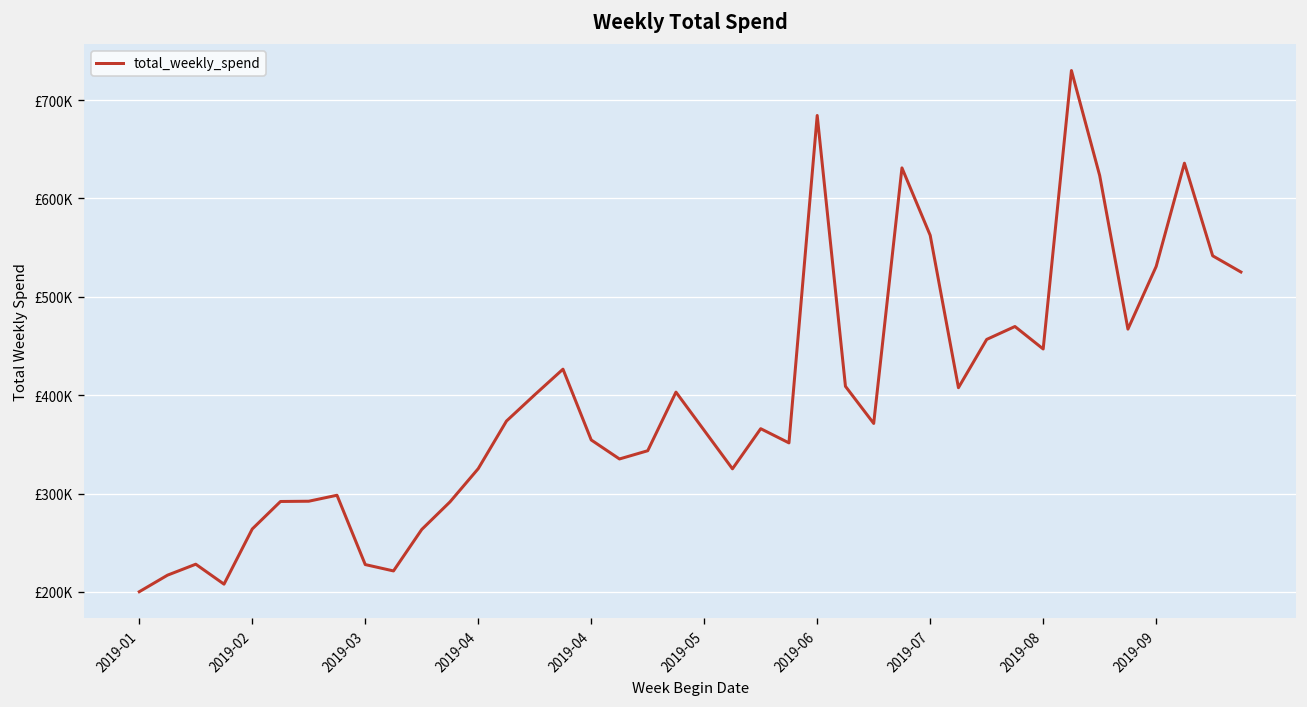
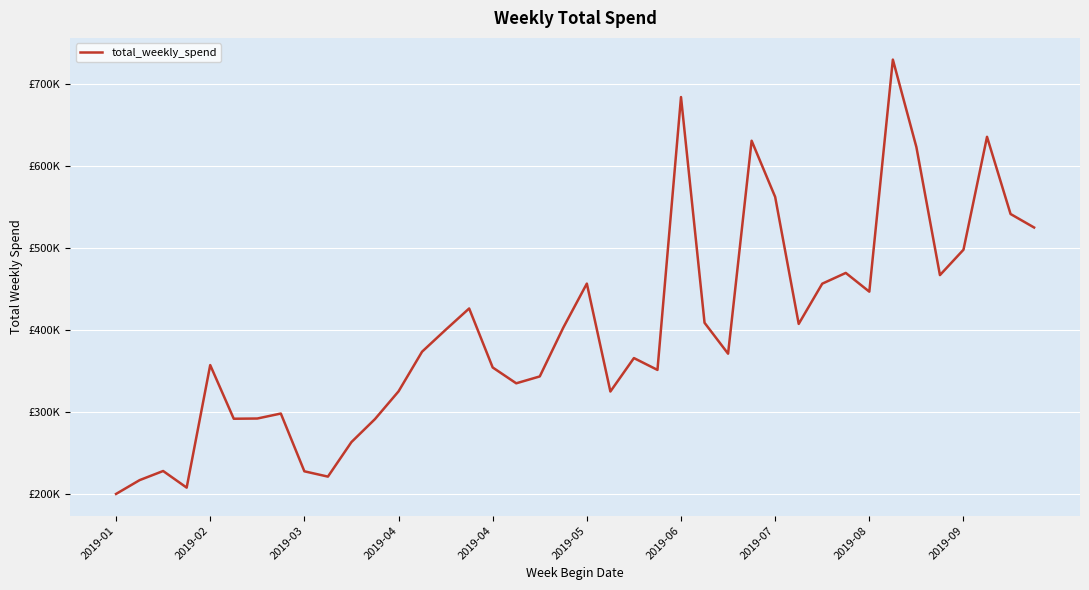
2019-02: £260000 -> £360000
2019-05: £360000 -> £460000
2019-09: £530000 -> £500000
